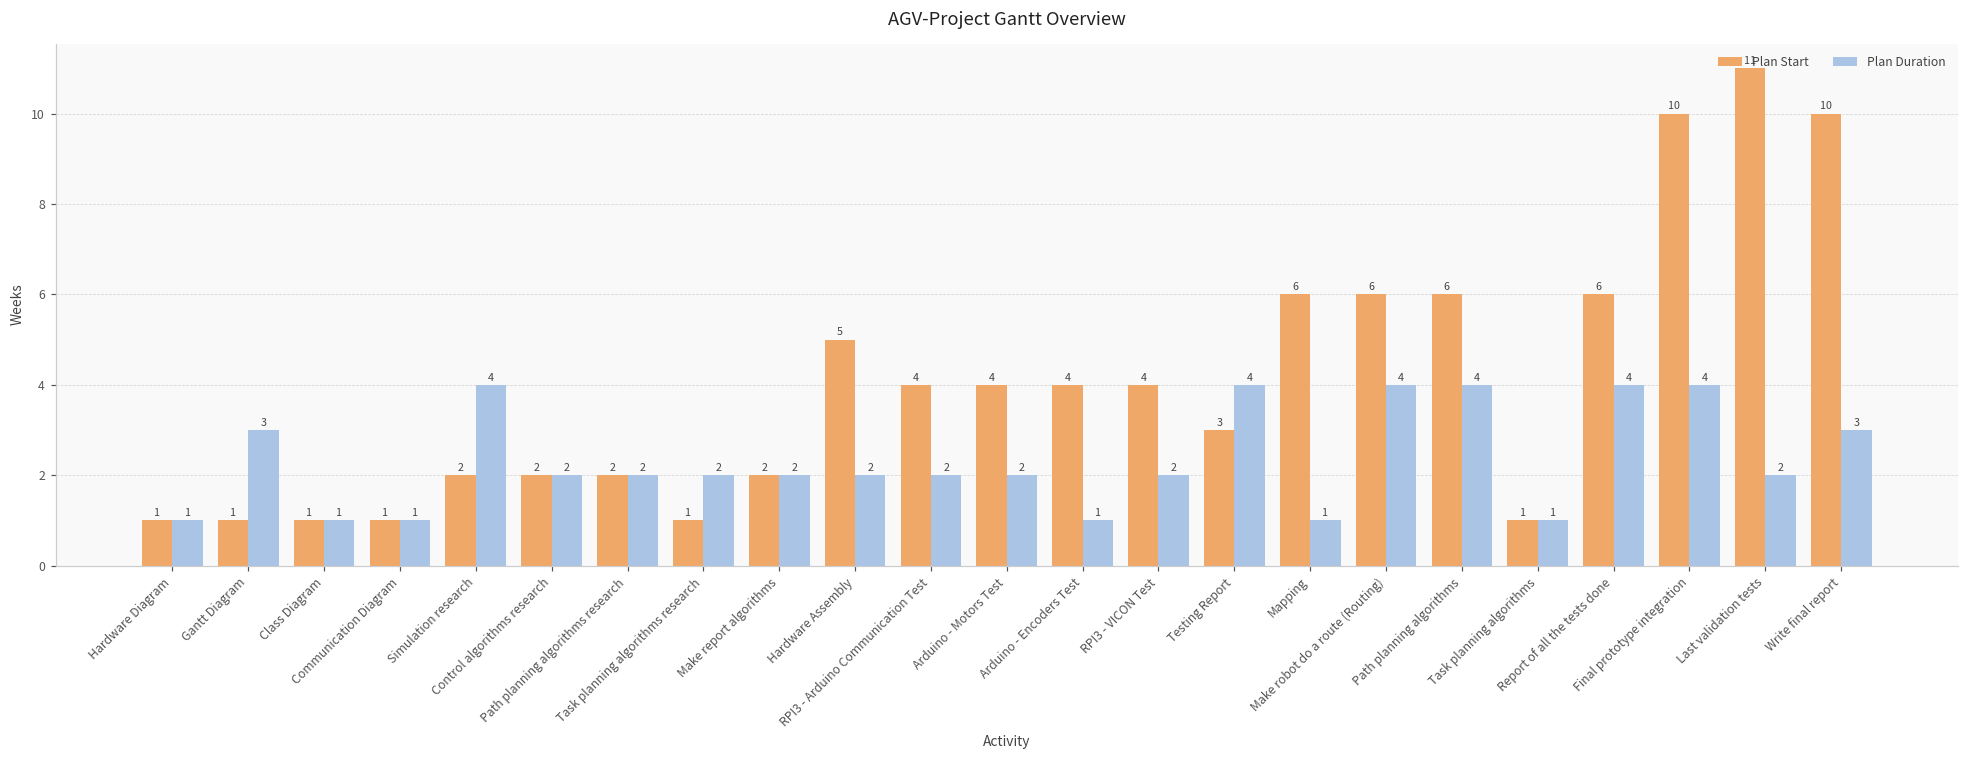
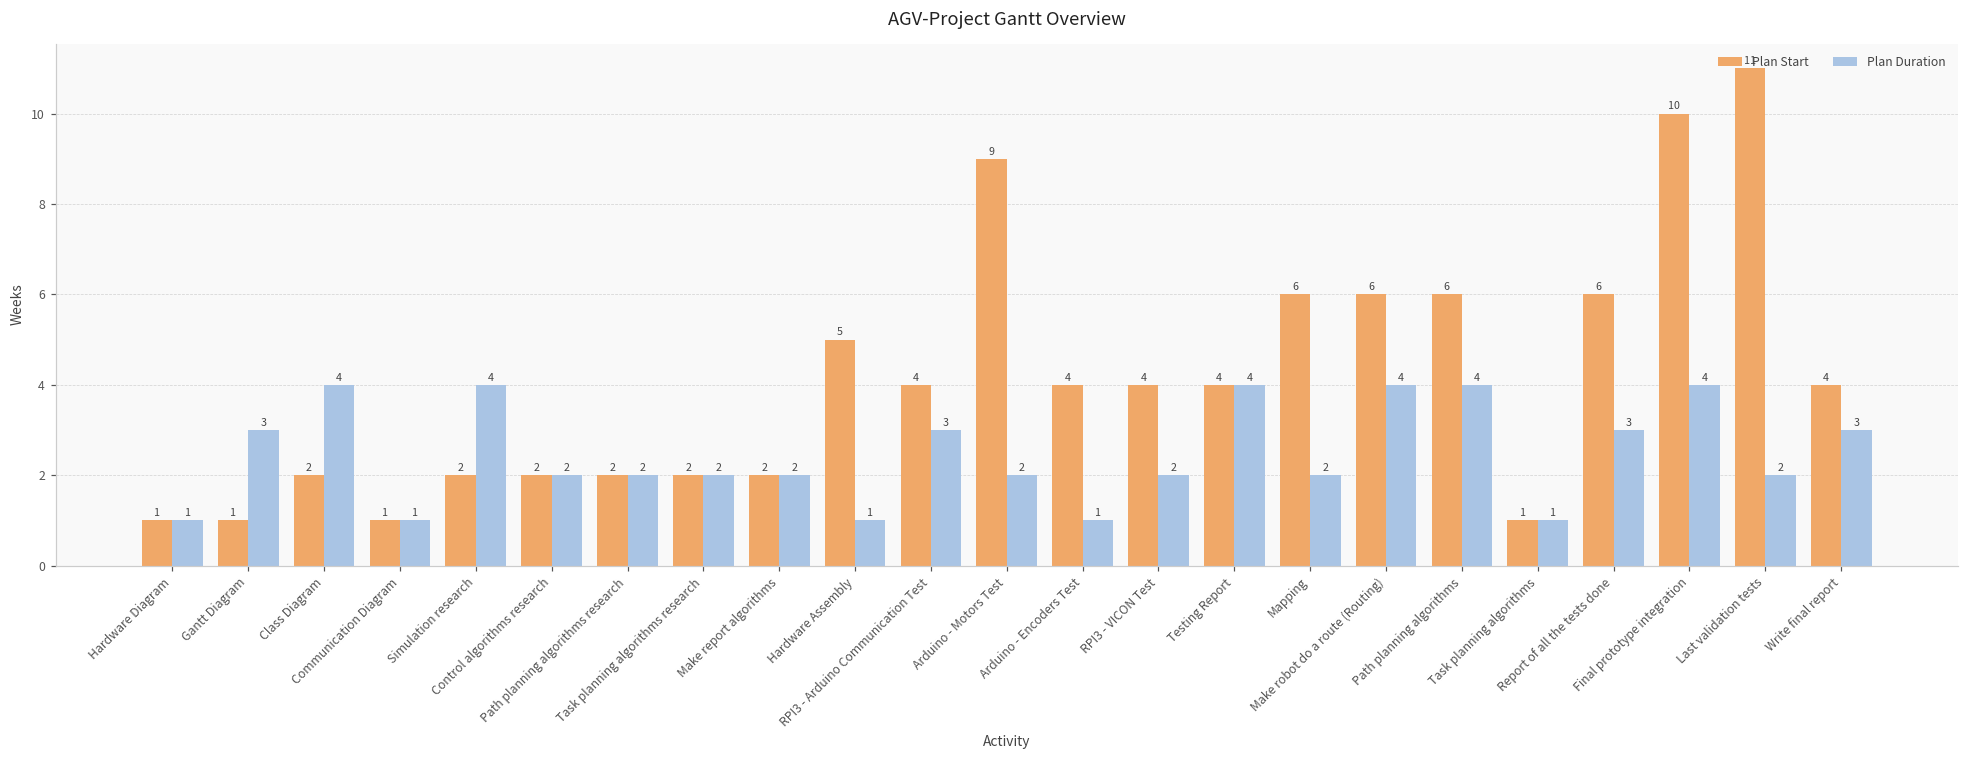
Plan Start, Class Diagram: 1 -> 2
Plan Duration, Class Diagram: 1 -> 4
Plan Start, Task planning algorithms research: 1 -> 2
Plan Duration, Hardware Assembly: 2 -> 1
Plan Duration, RPI3 - Arduino Communication Test: 2 -> 3
Plan Start, Arduino - Motors Test: 4 -> 9
Plan Start, Testing Report: 3 -> 4
Plan Duration, Mapping: 1 -> 2
Plan Duration, Report of all the tests done: 4 -> 3
Plan Start, Write final report: 10 -> 4
